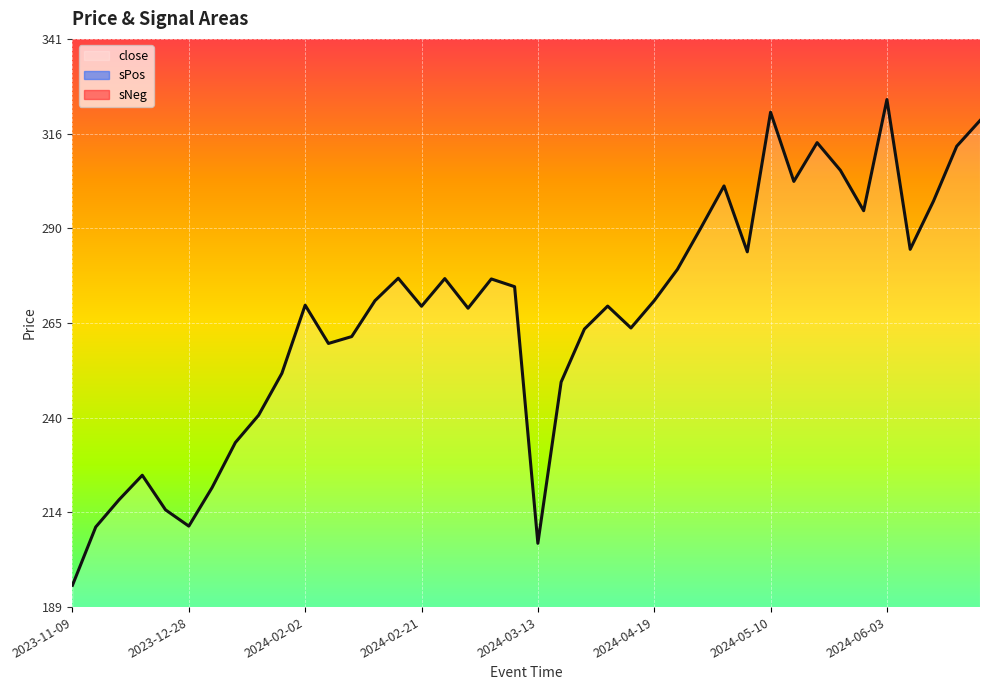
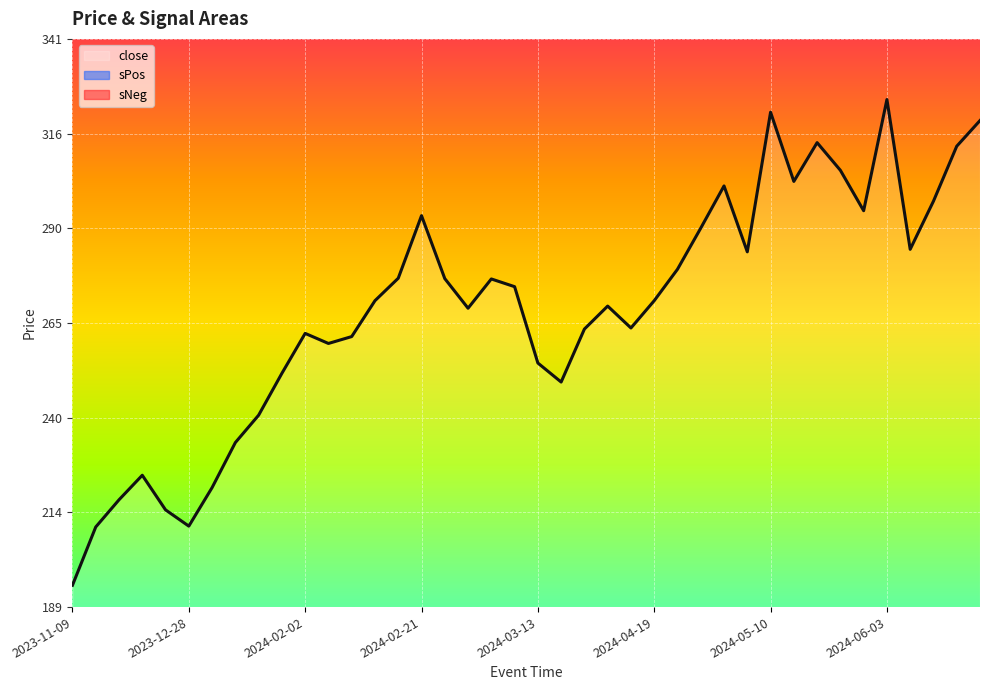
close, 2024-02-02: 270 -> 262
close, 2024-02-21: 270 -> 294
close, 2024-03-13: 206 -> 254
